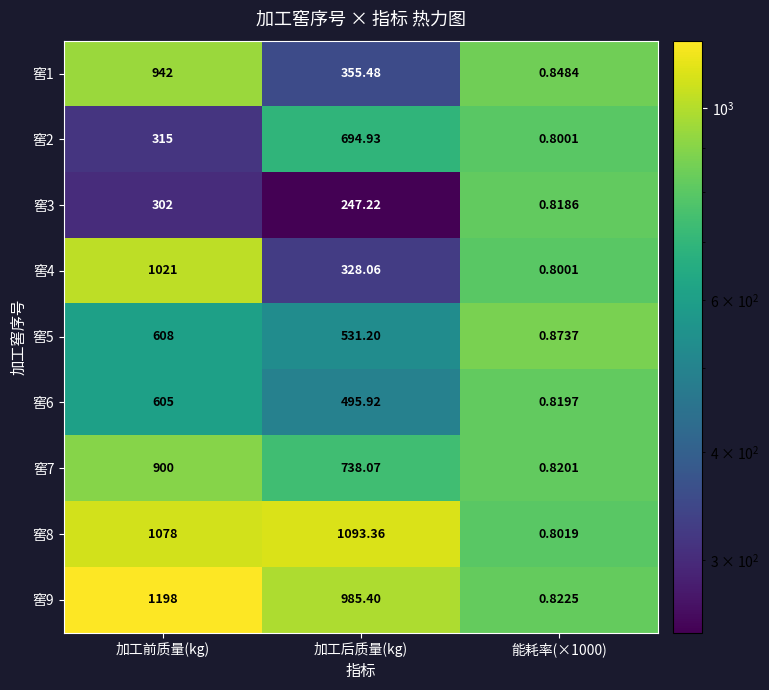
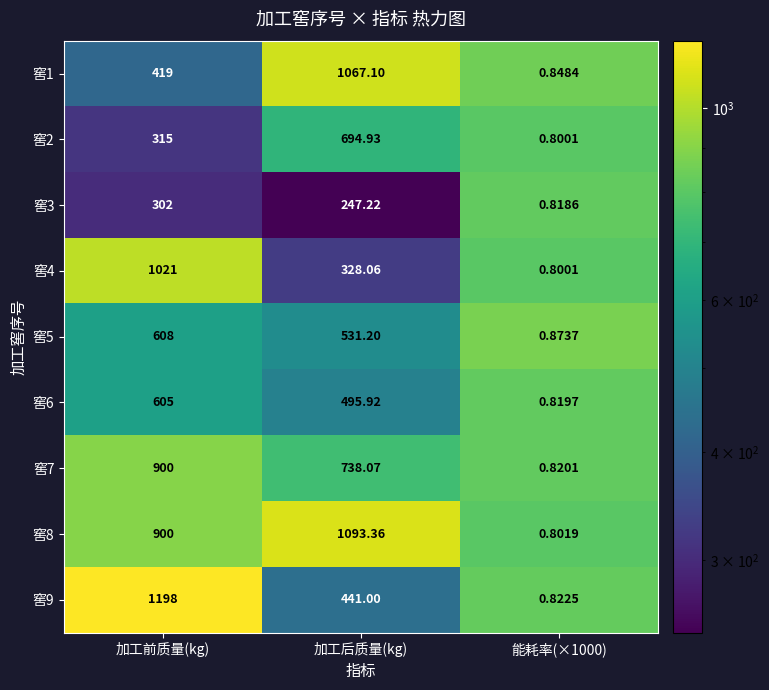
窖1, 加工前质量(kg): 942 -> 419
窖1, 加工后质量(kg): 355.48 -> 1067.10
窖8, 加工前质量(kg): 1078 -> 900
窖9, 加工后质量(kg): 985.40 -> 441.00
